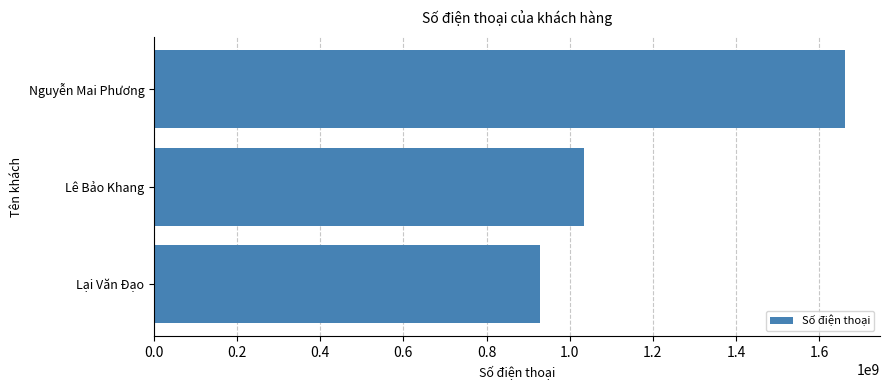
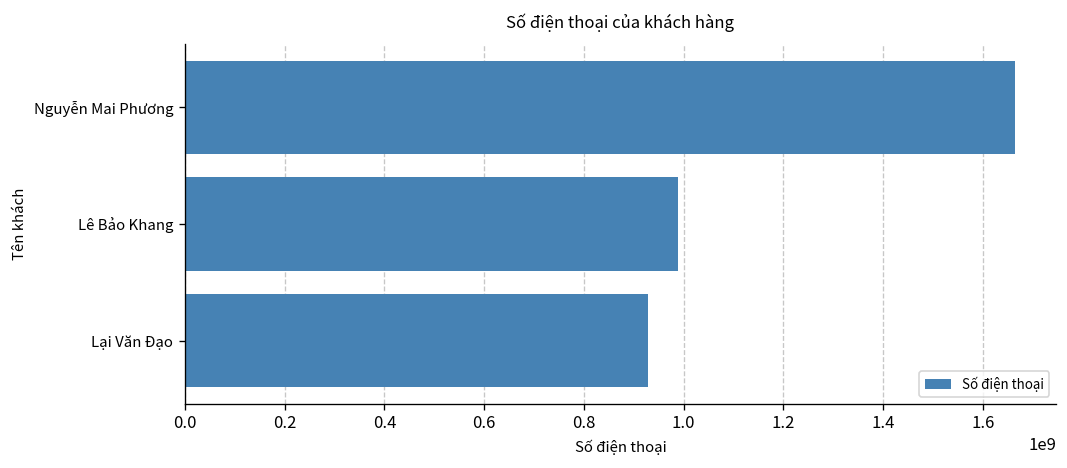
Lê Bảo Khang: 1030000000 -> 990000000
